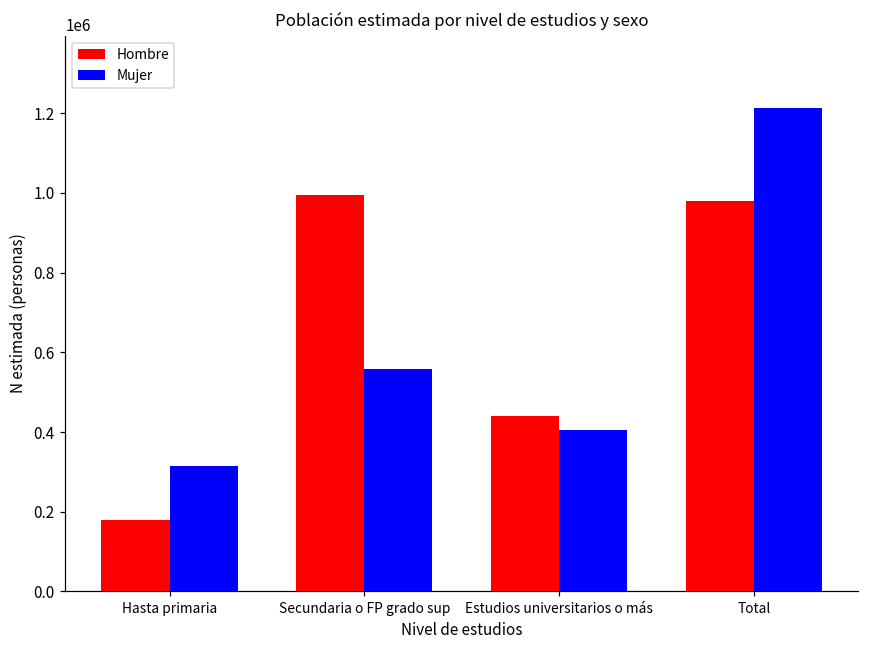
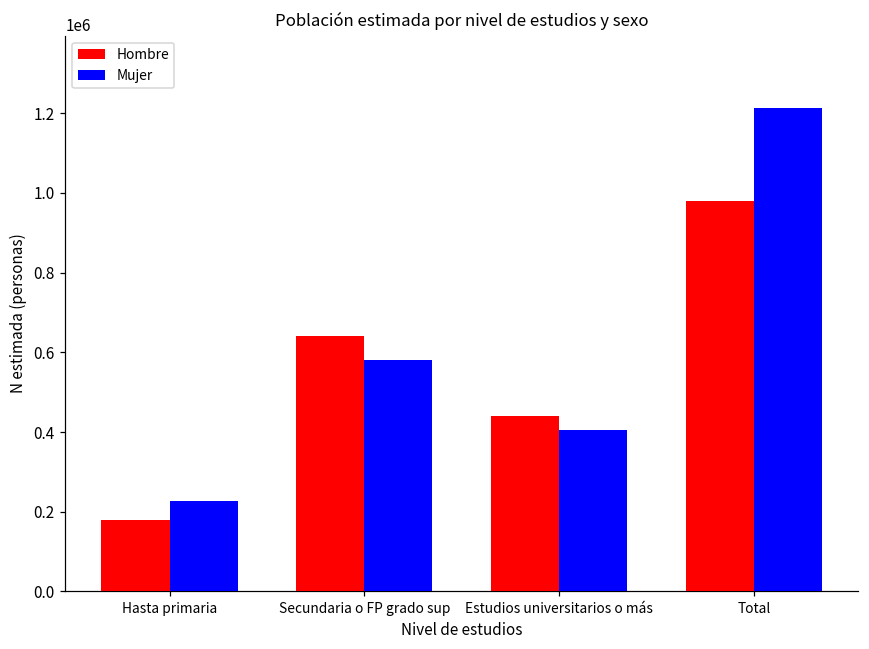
Mujer, Hasta primaria: 310000 -> 230000
Hombre, Secundaria o FP grado sup: 990000 -> 640000
Mujer, Secundaria o FP grado sup: 560000 -> 580000
